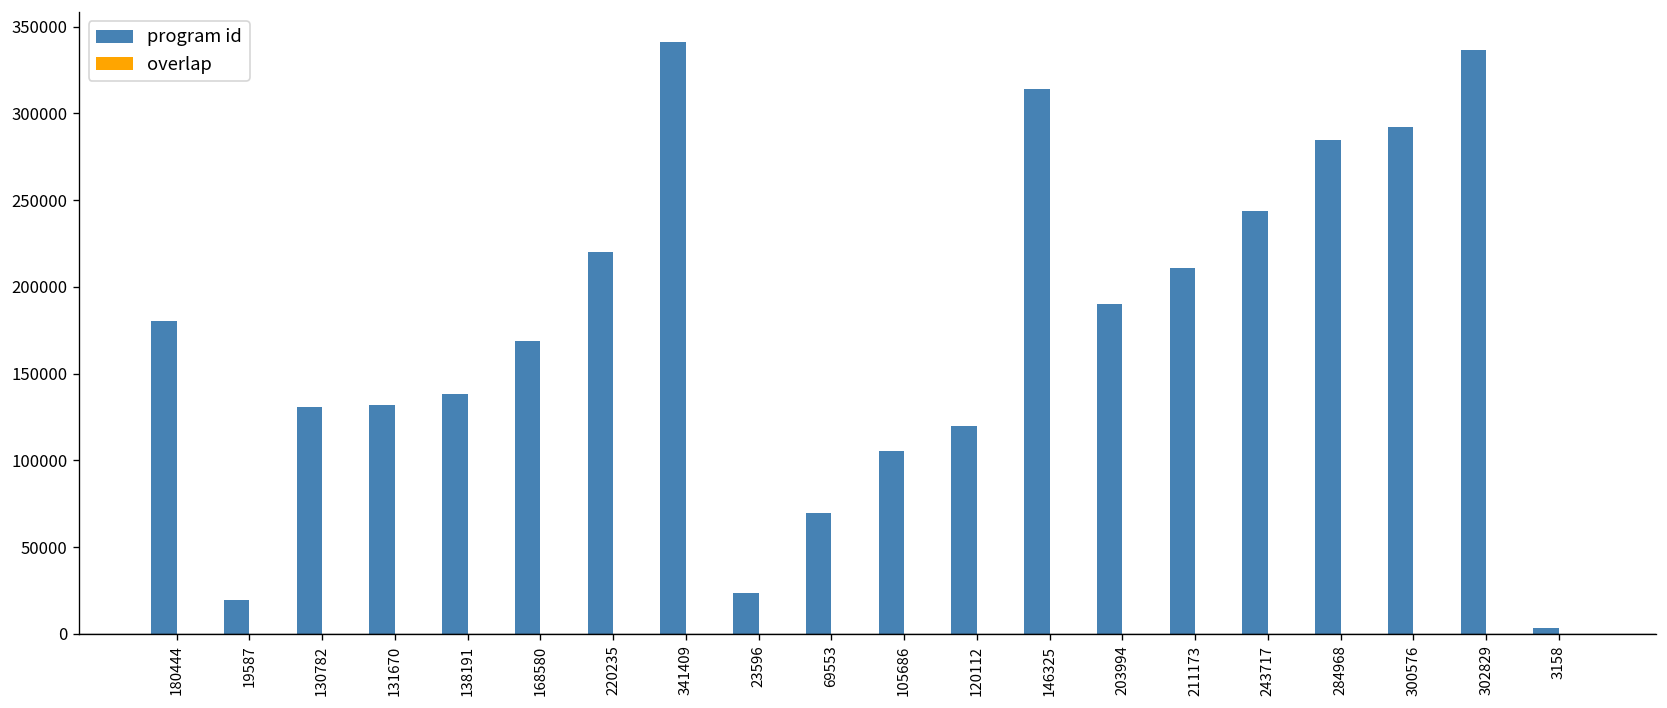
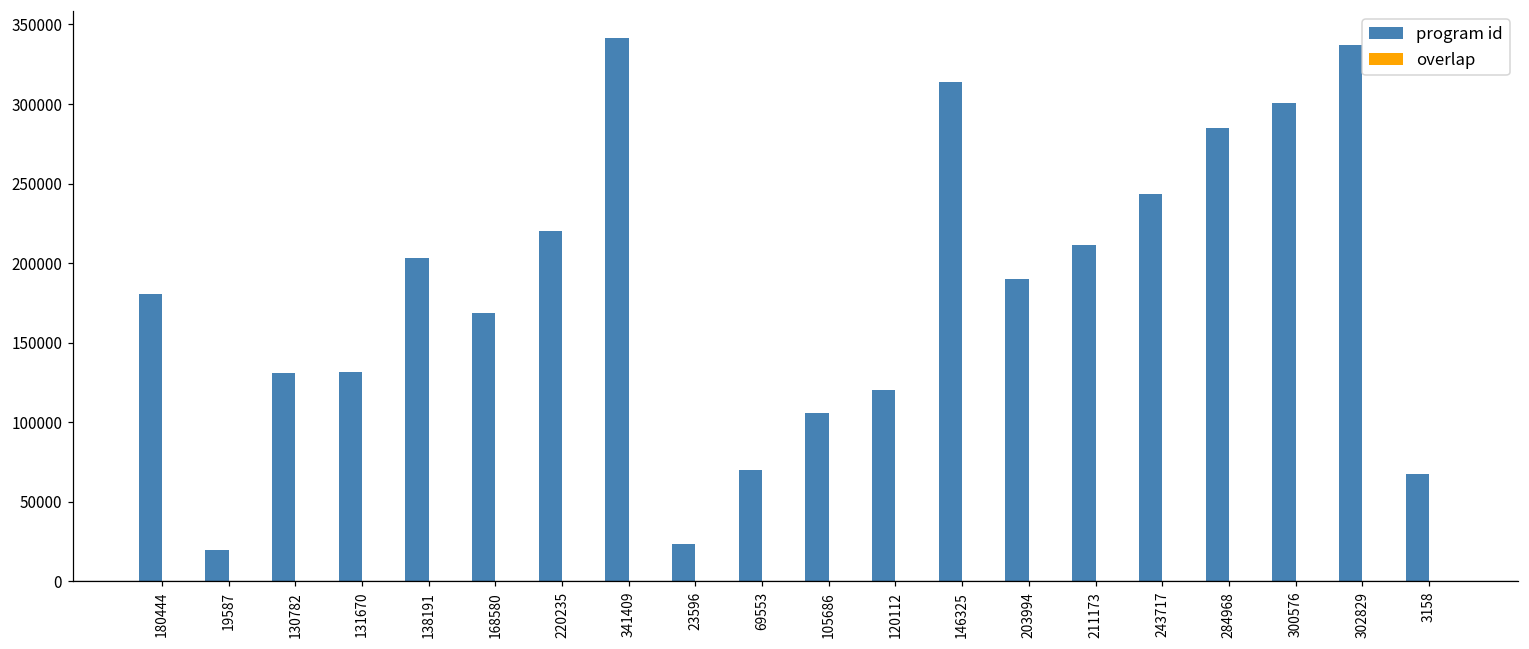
program id, 138191: 138000 -> 203000
program id, 300576: 292000 -> 301000
program id, 3158: 3000 -> 67000
